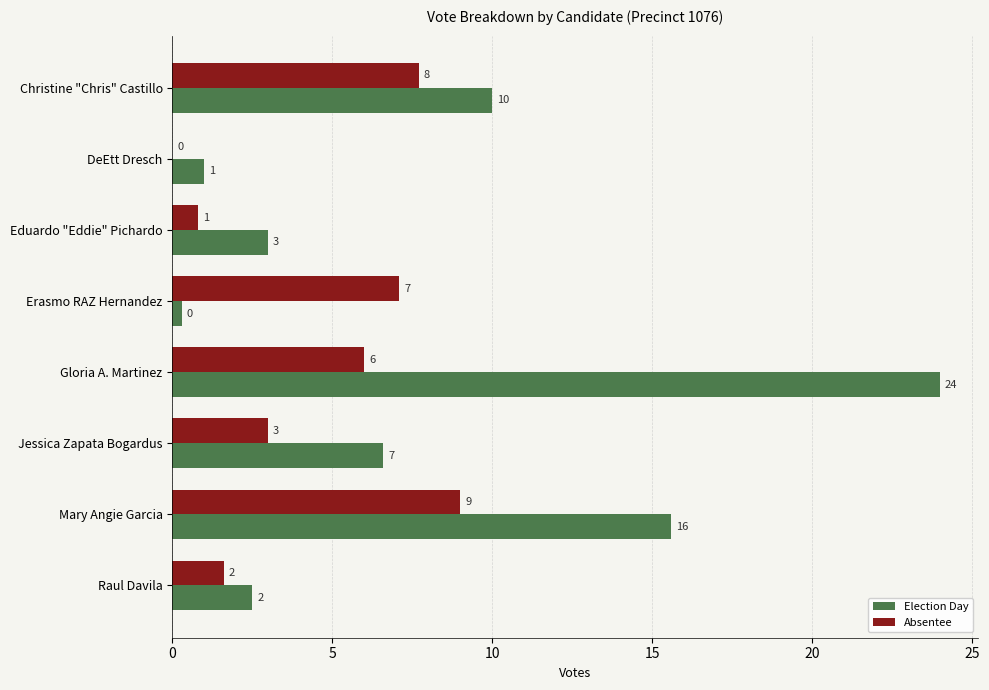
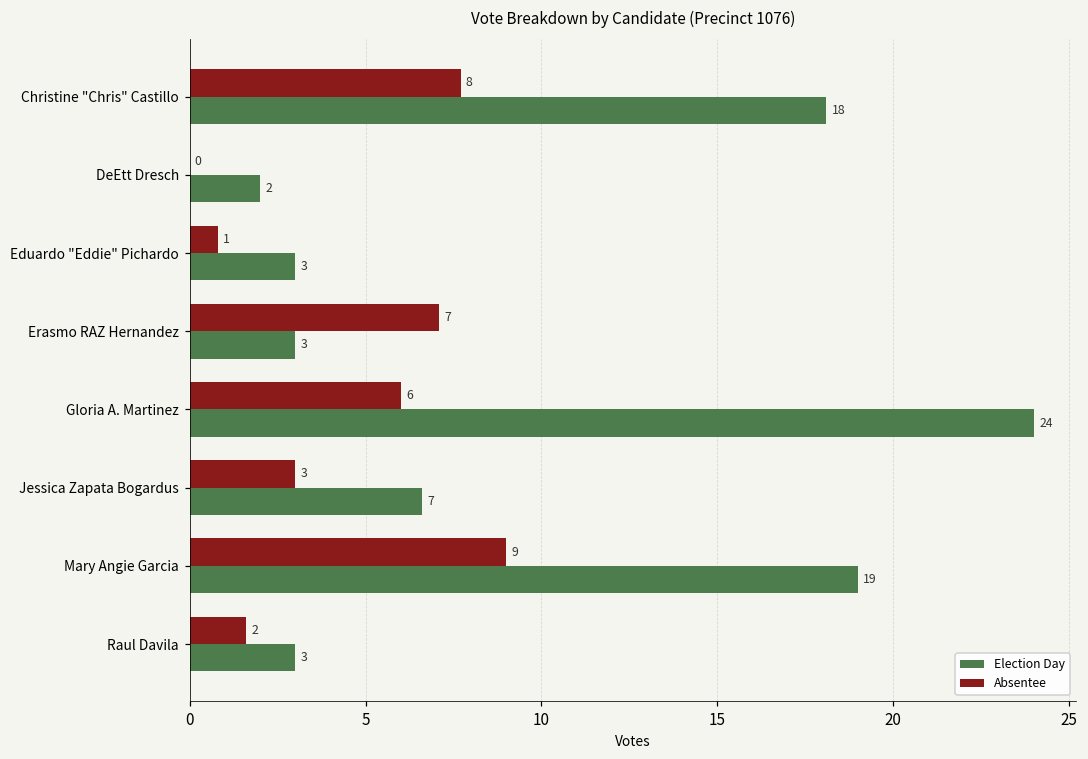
Election Day, Christine "Chris" Castillo: 10 -> 18
Election Day, DeEtt Dresch: 1 -> 2
Election Day, Erasmo RAZ Hernandez: 0 -> 3
Election Day, Mary Angie Garcia: 16 -> 19
Election Day, Raul Davila: 2 -> 3
